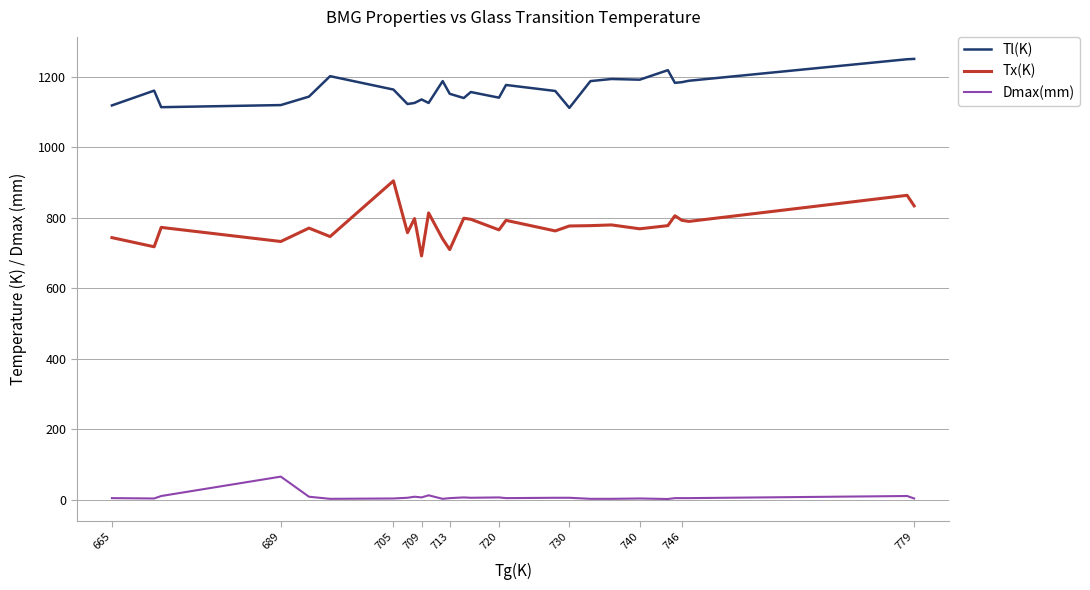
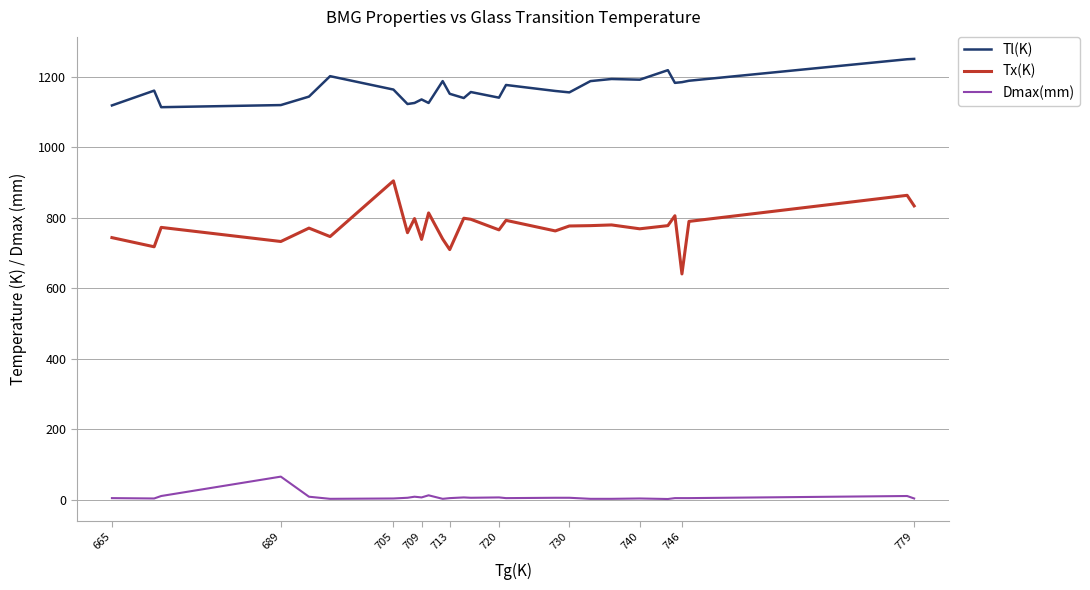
Tx(K), 709: 690 -> 740
Tl(K), 730: 1110 -> 1160
Tx(K), 746: 790 -> 640
